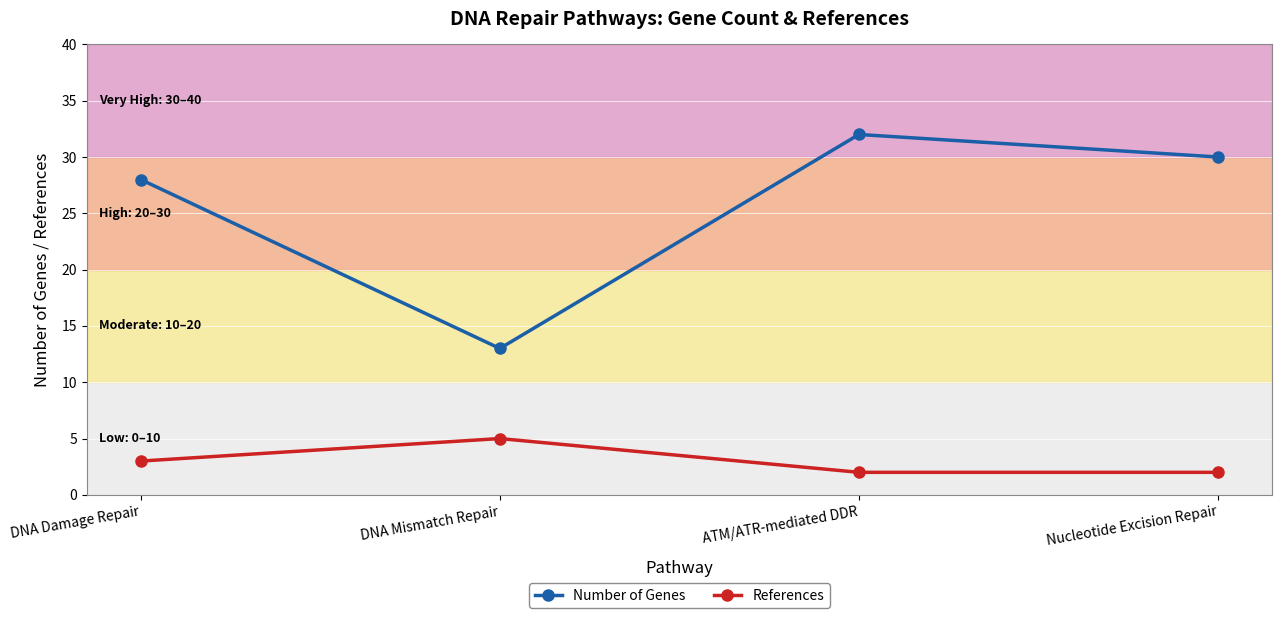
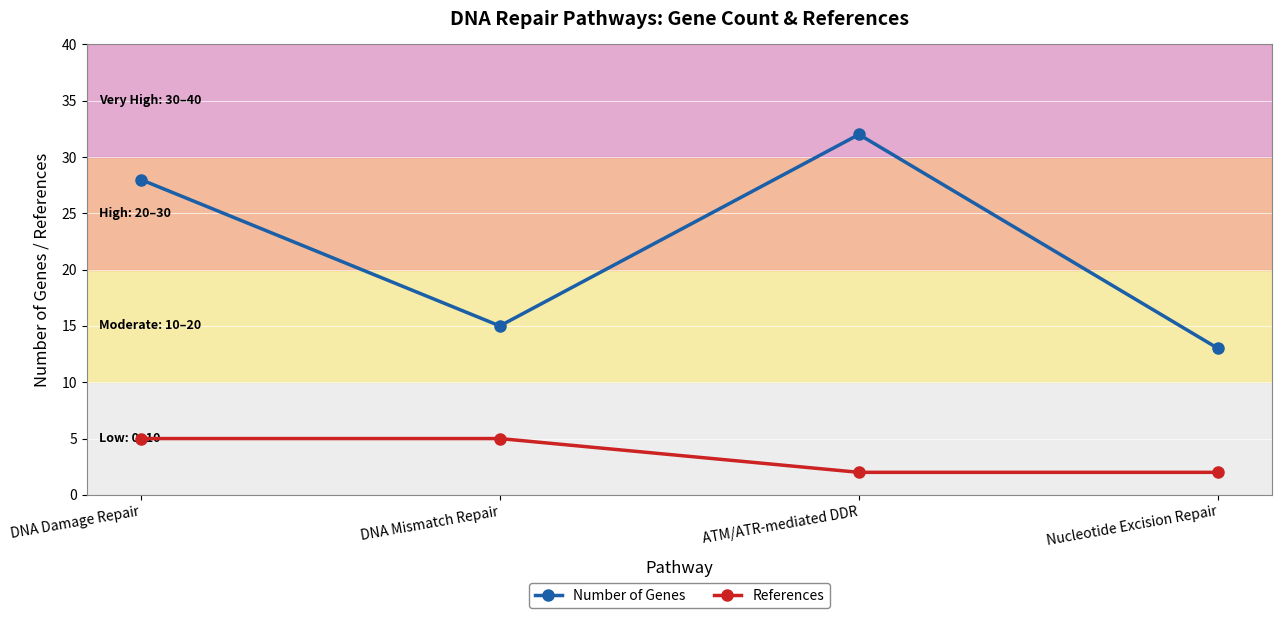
References, DNA Damage Repair: 3 -> 5
Number of Genes, DNA Mismatch Repair: 13 -> 15
Number of Genes, Nucleotide Excision Repair: 30 -> 13
